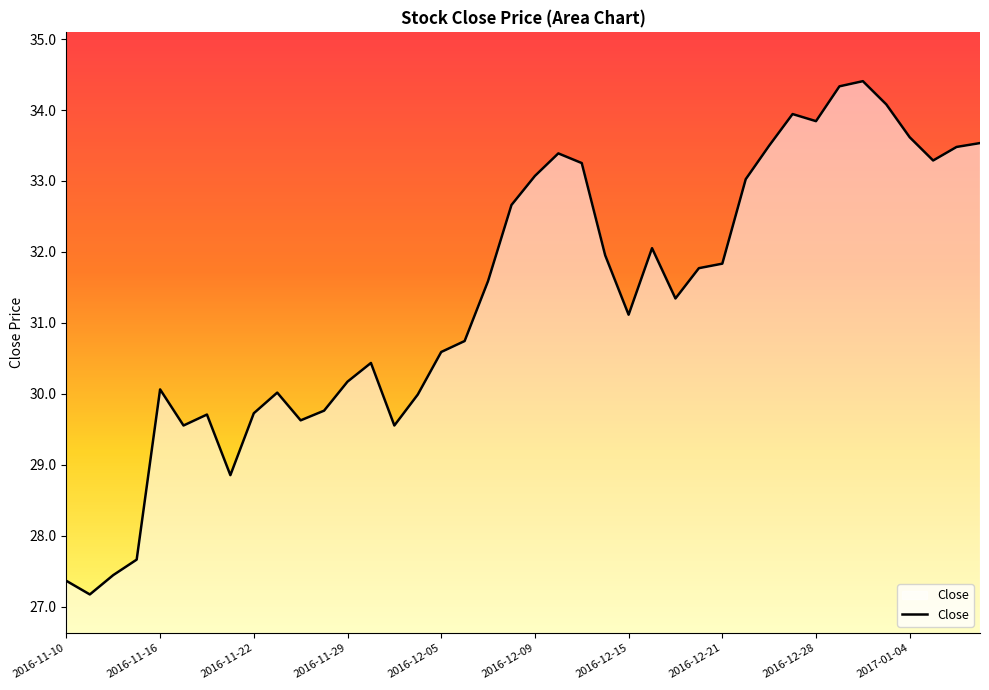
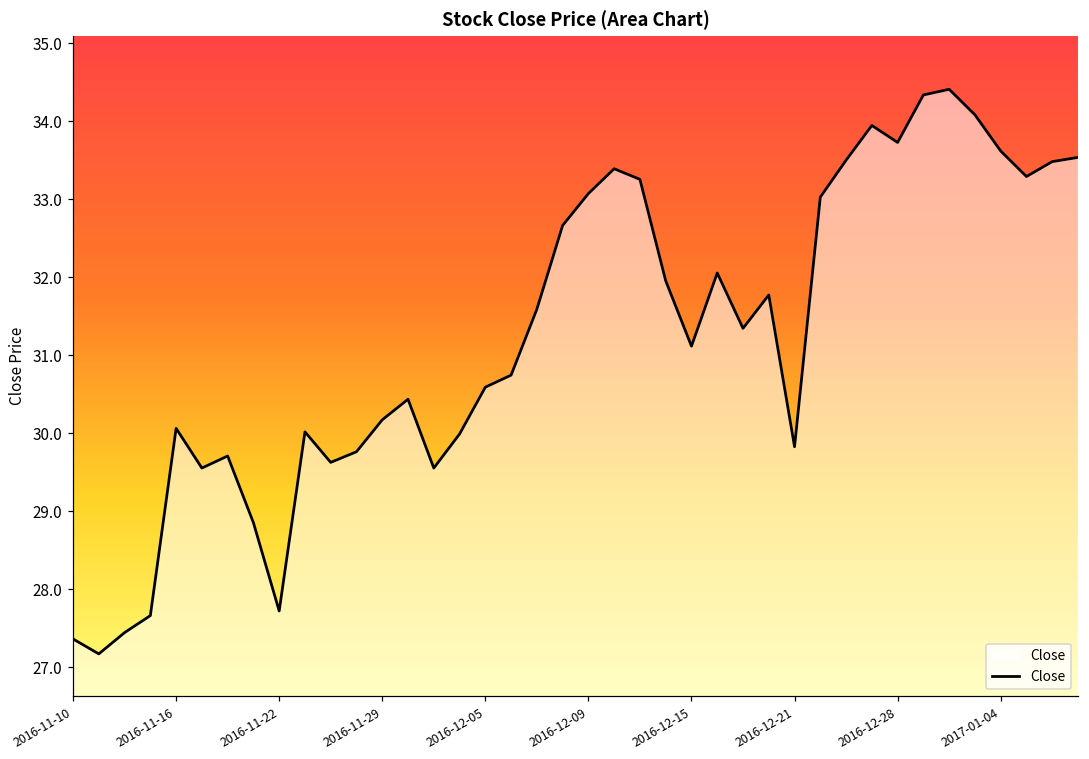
2016-11-22: 29.7 -> 27.7
2016-12-21: 31.8 -> 29.8
2016-12-28: 33.8 -> 33.7
